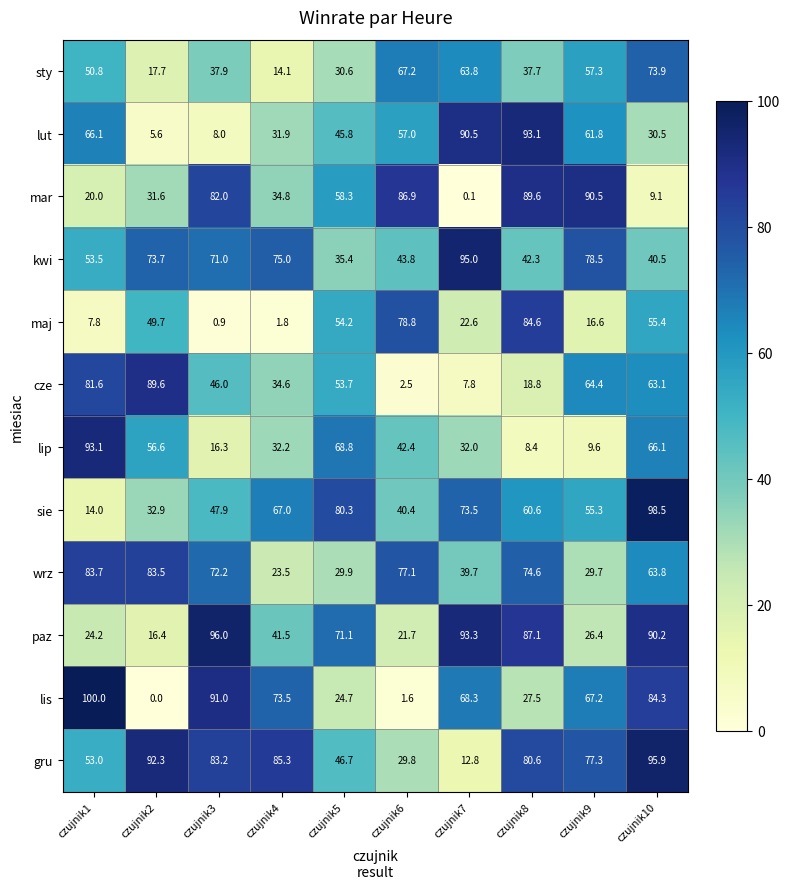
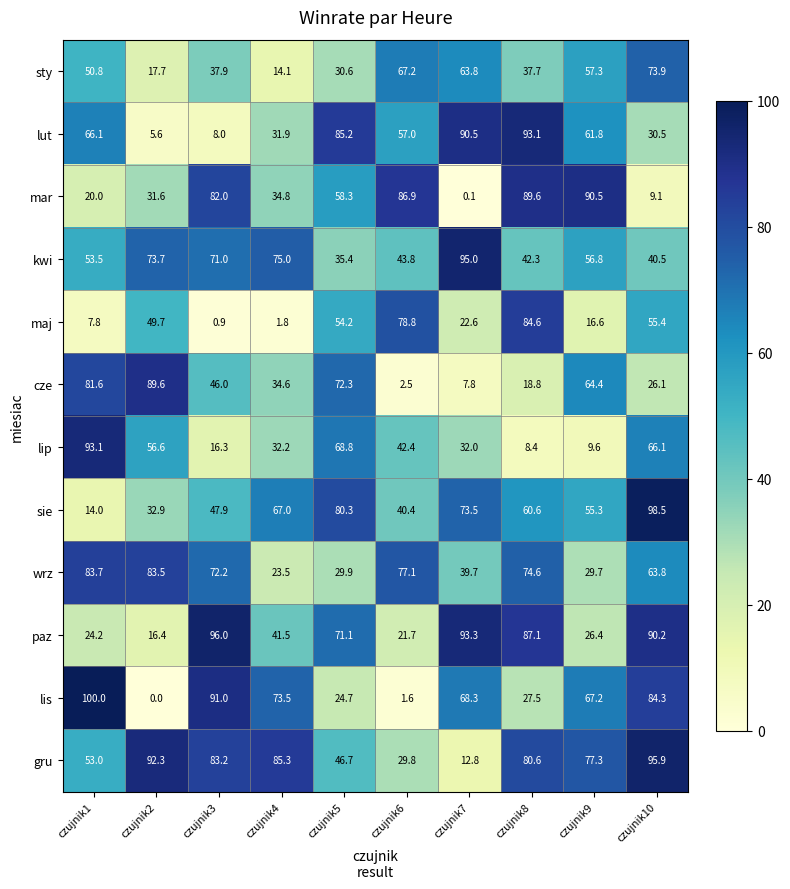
lut, czujnik5: 45.8 -> 85.2
kwi, czujnik9: 78.5 -> 56.8
cze, czujnik5: 53.7 -> 72.3
cze, czujnik10: 63.1 -> 26.1
